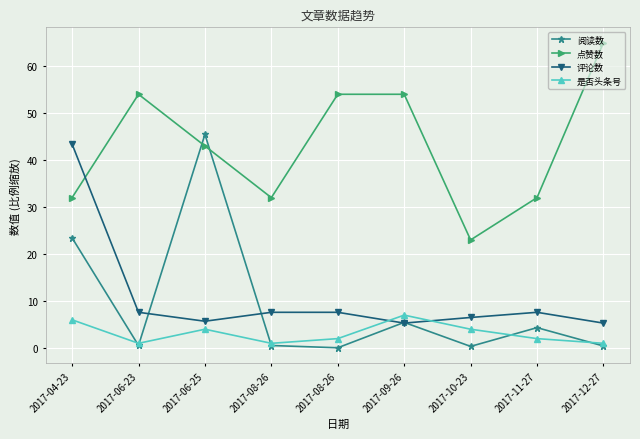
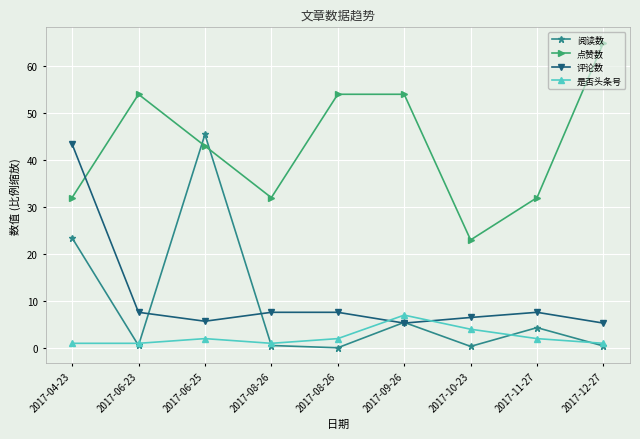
是否头条号, 2017-04-23: 6 -> 1
是否头条号, 2017-06-25: 4 -> 2
